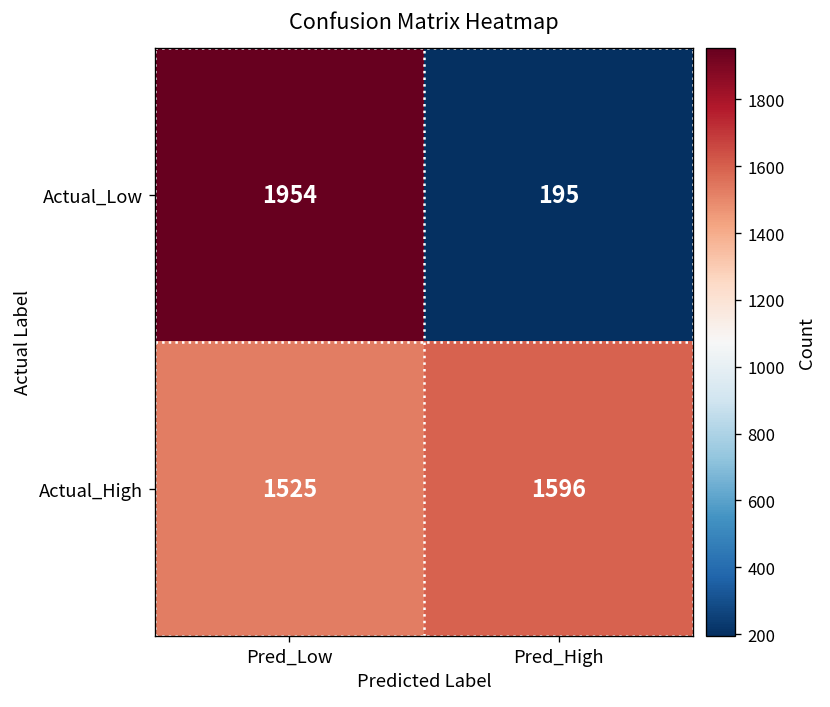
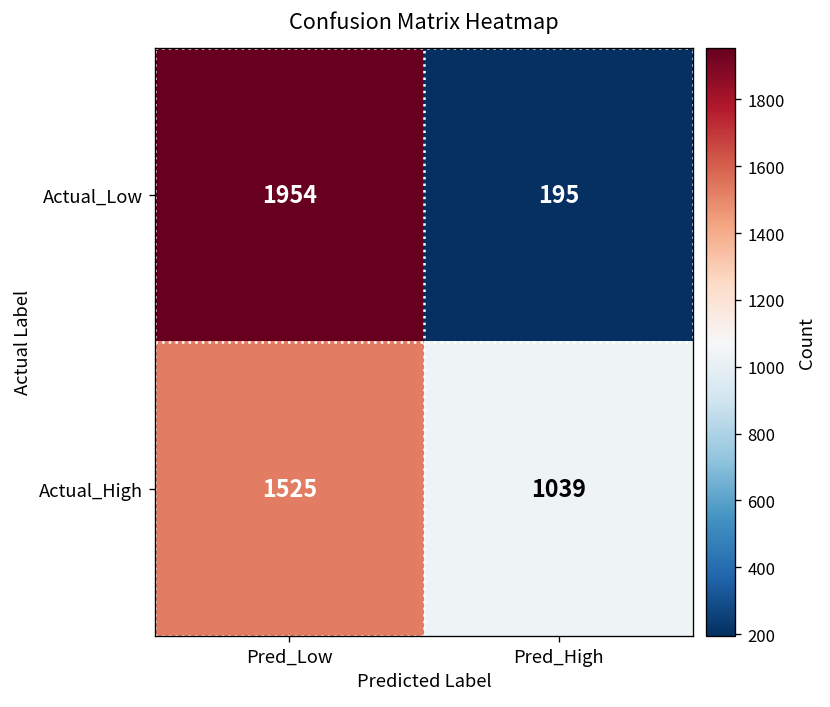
Actual_High, Pred_High: 1596 -> 1039
